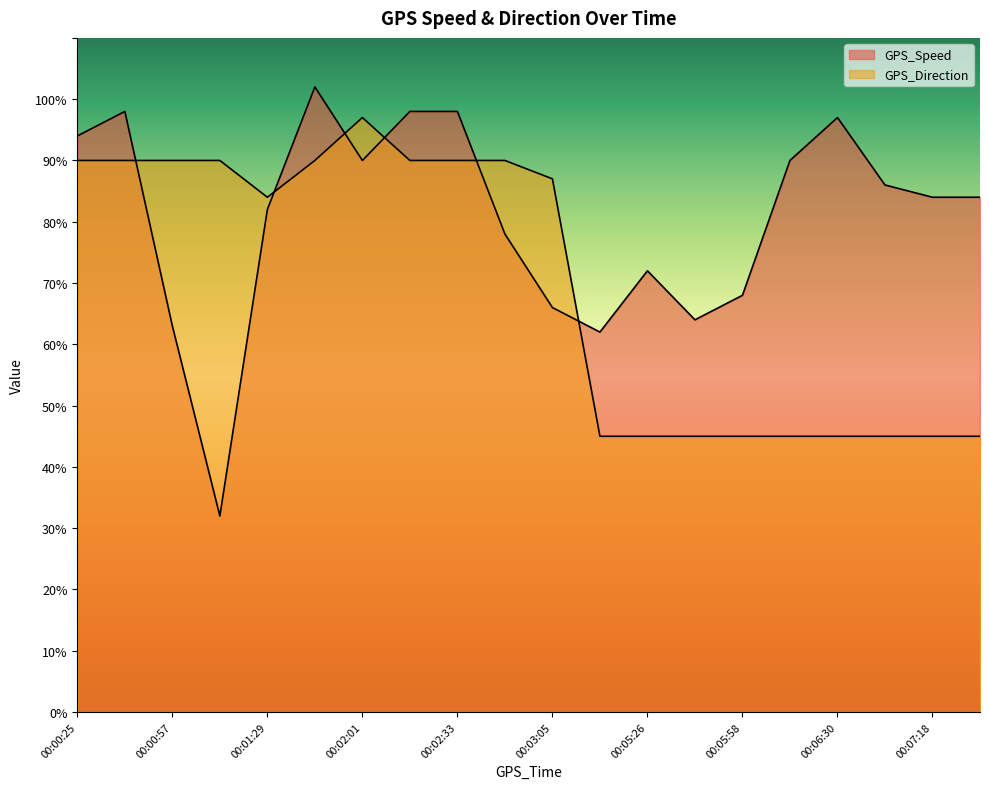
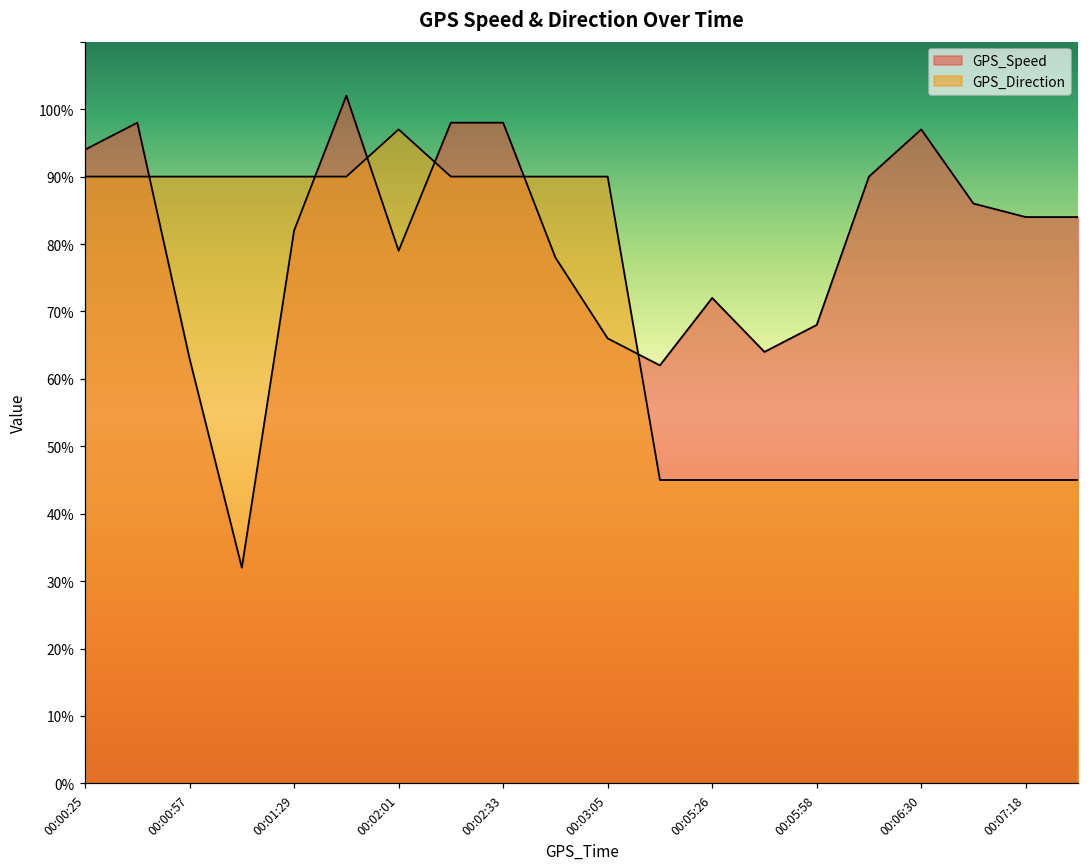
GPS_Direction, 00:01:29: 84% -> 90%
GPS_Speed, 00:02:01: 90% -> 79%
GPS_Direction, 00:03:05: 87% -> 90%
